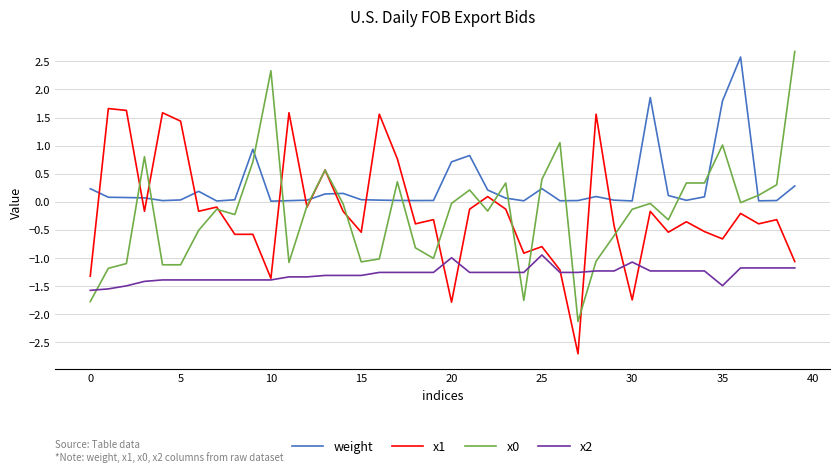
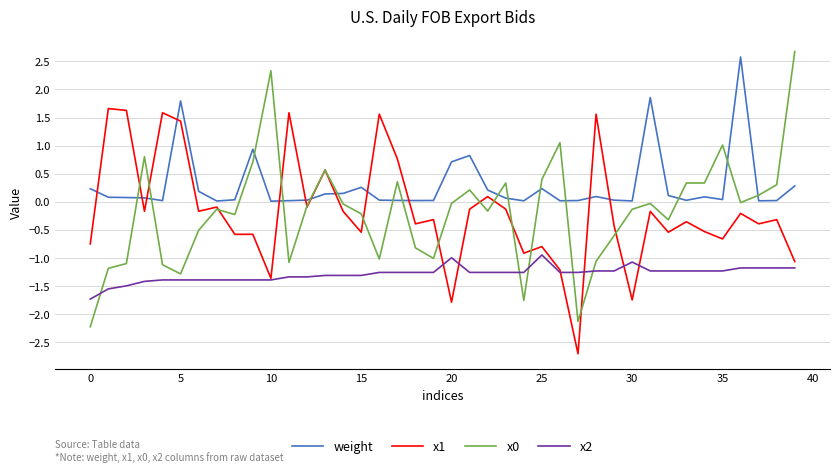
x1, 0: -1.3 -> -0.7
x0, 0: -1.8 -> -2.2
x2, 0: -1.6 -> -1.7
weight, 5: 0.0 -> 1.8
x0, 5: -1.1 -> -1.3
weight, 15: 0.0 -> 0.3
x0, 15: -1.1 -> -0.2
weight, 35: 1.8 -> 0.0
x2, 35: -1.5 -> -1.2
